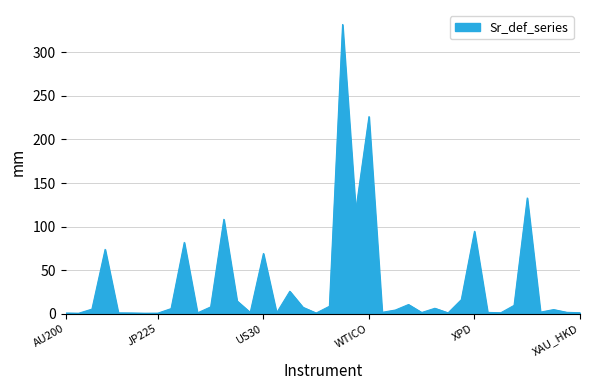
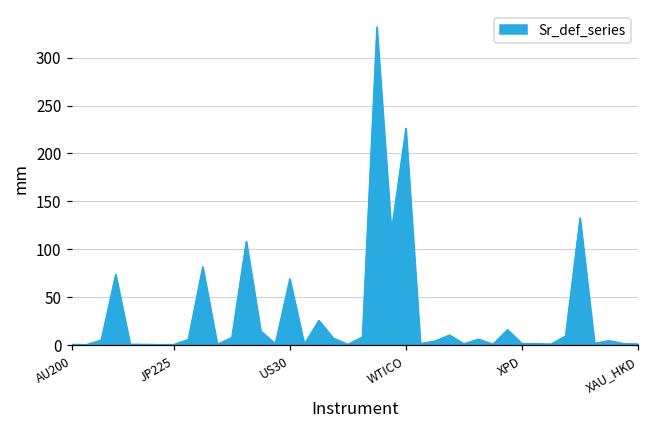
XPD: 90 -> 0
